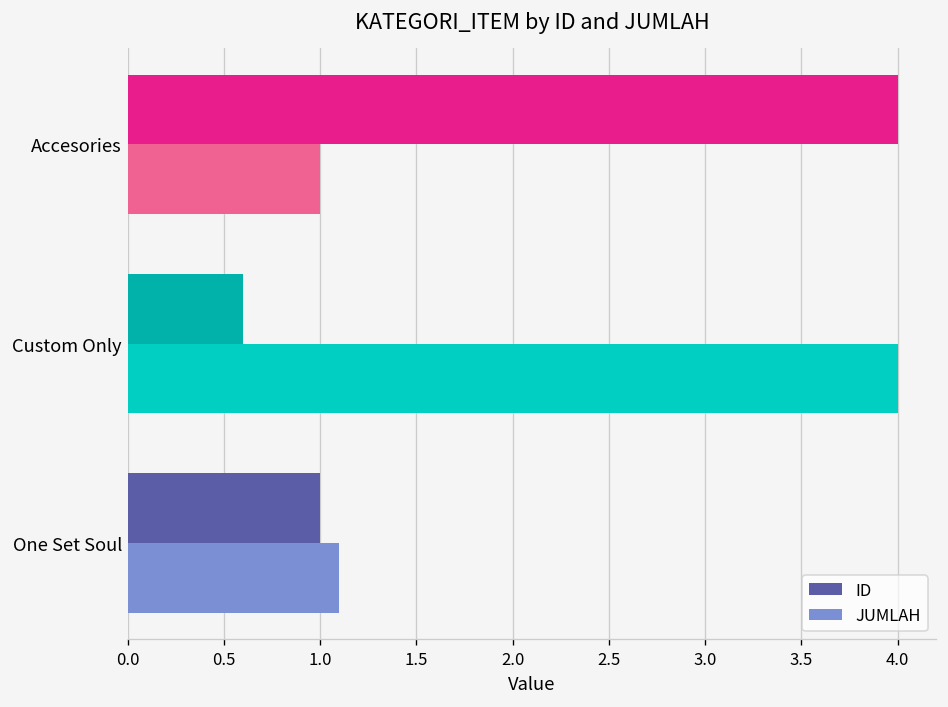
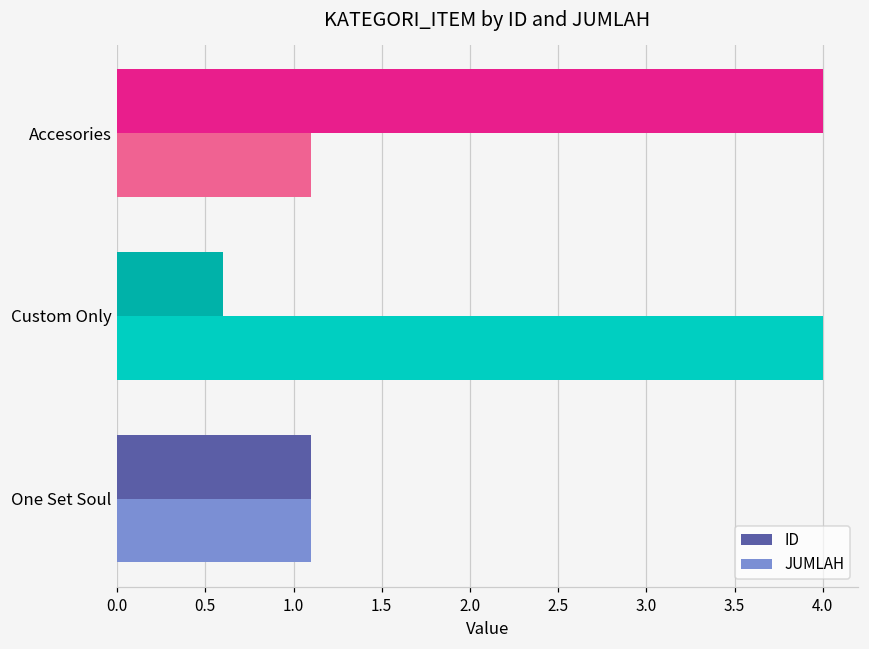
JUMLAH, Accesories: 1.0 -> 1.1
ID, One Set Soul: 1.0 -> 1.1
